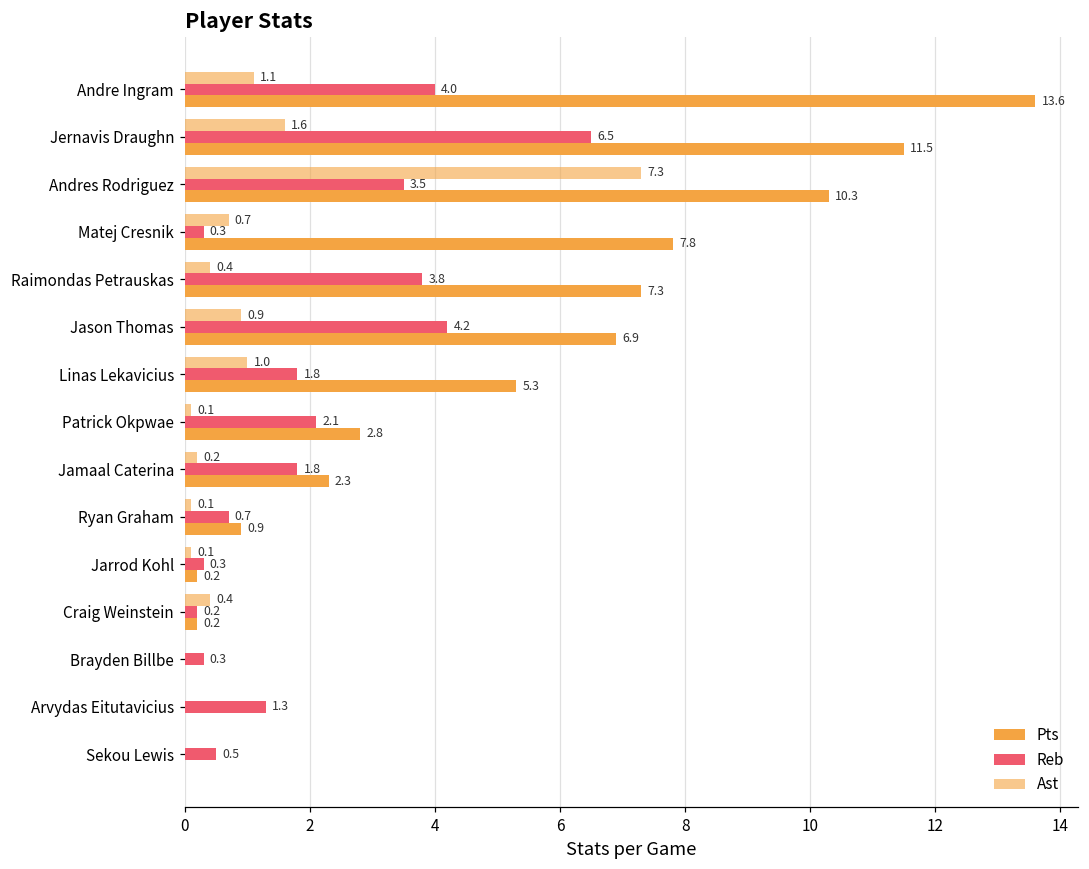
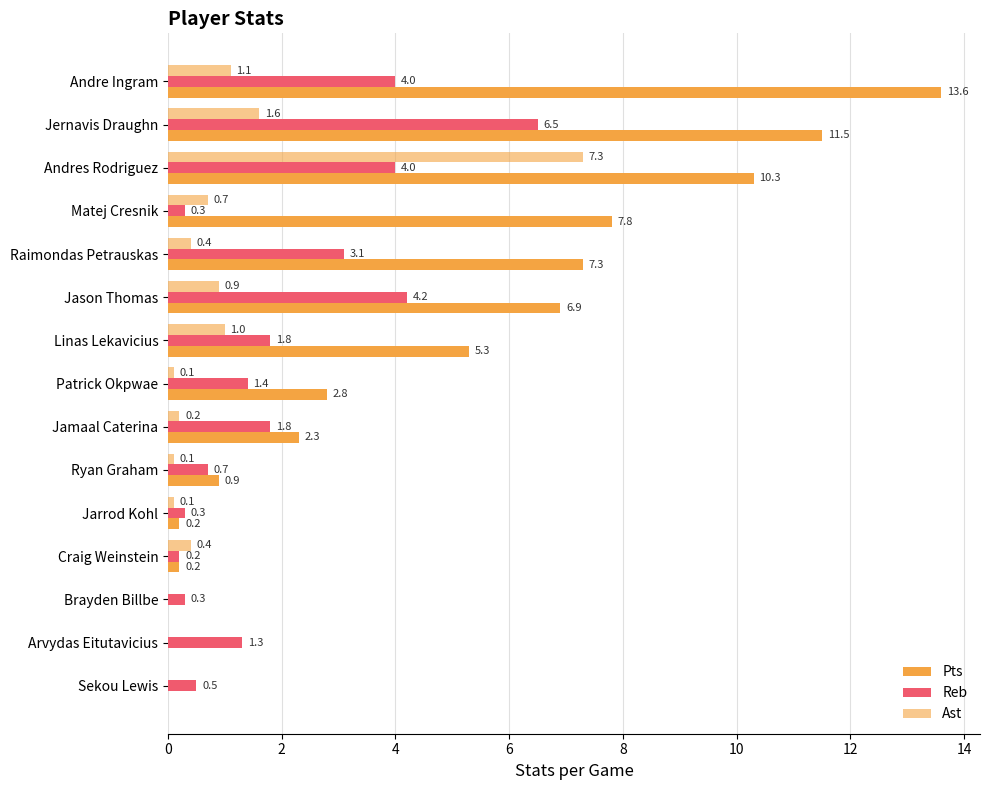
Reb, Andres Rodriguez: 3.5 -> 4.0
Reb, Raimondas Petrauskas: 3.8 -> 3.1
Reb, Patrick Okpwae: 2.1 -> 1.4
